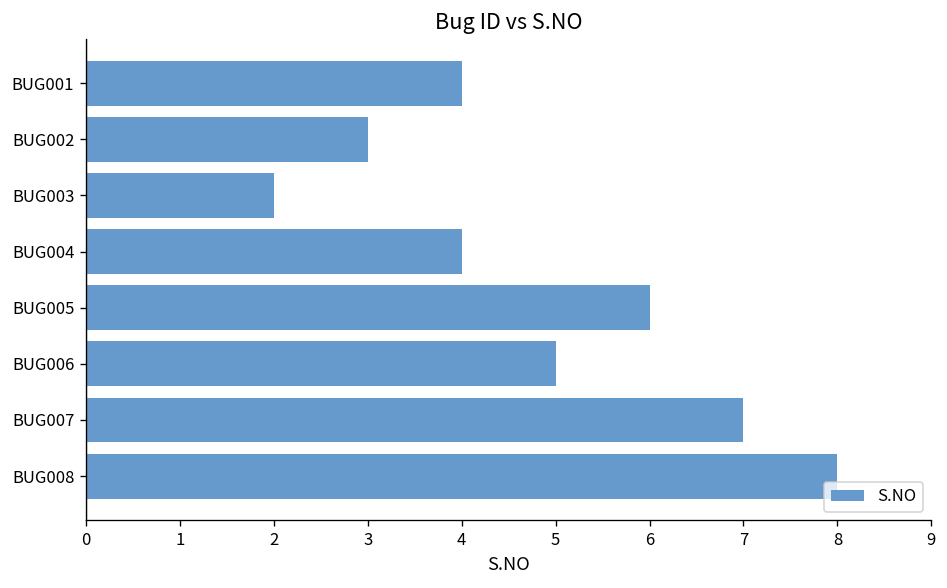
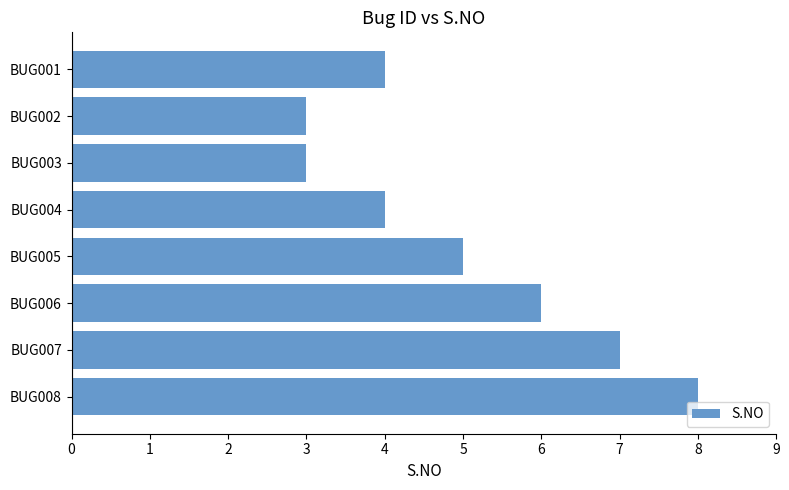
BUG003: 2 -> 3
BUG005: 6 -> 5
BUG006: 5 -> 6
